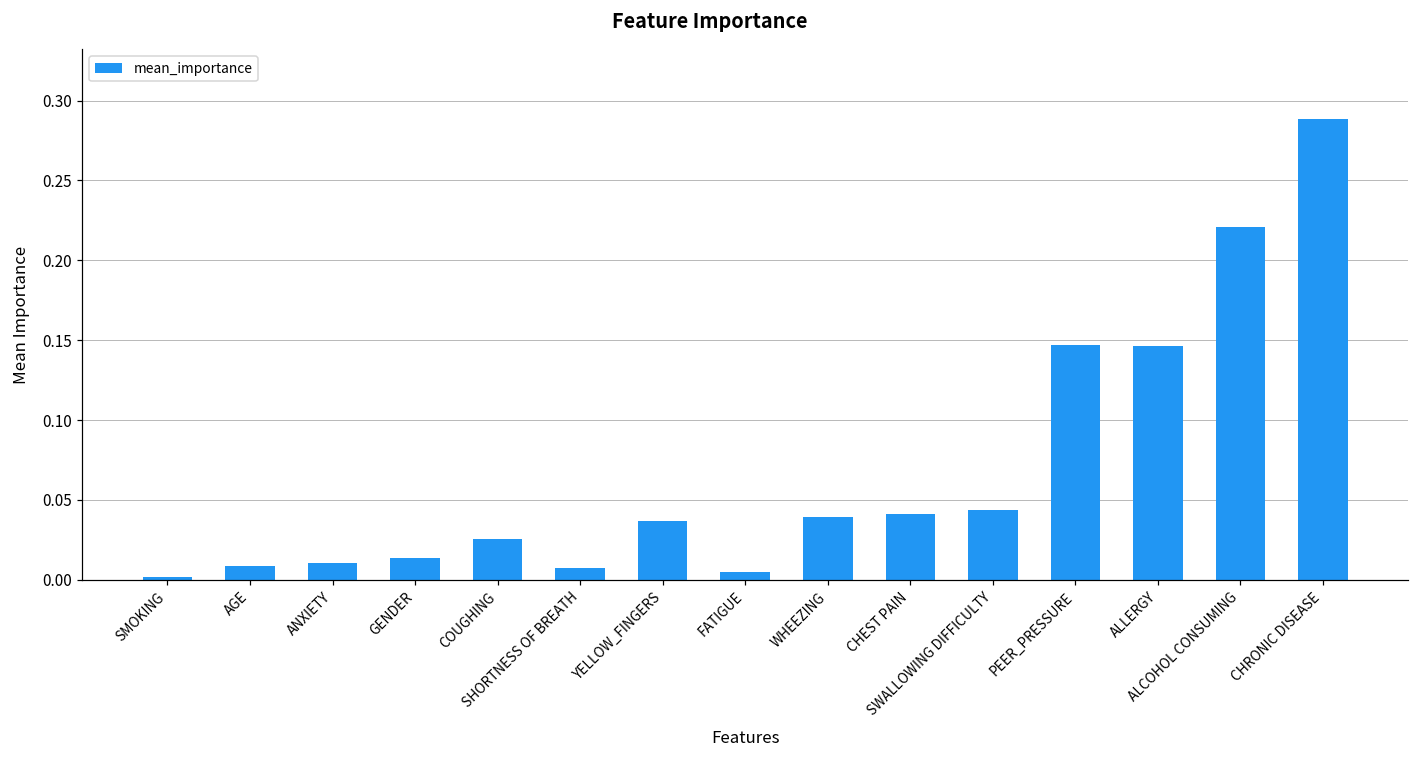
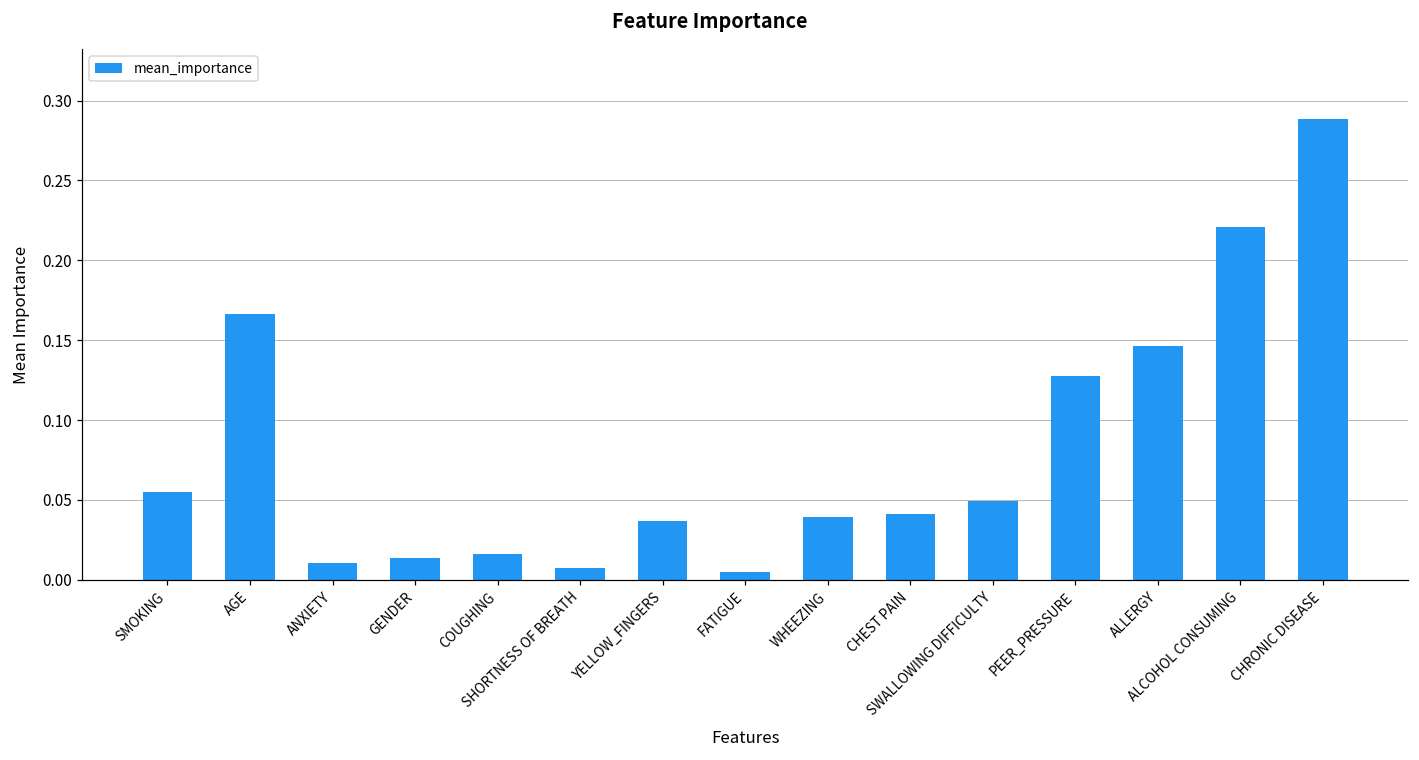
SMOKING: 0.001 -> 0.055
AGE: 0.008 -> 0.166
COUGHING: 0.025 -> 0.016
SWALLOWING DIFFICULTY: 0.044 -> 0.049
PEER_PRESSURE: 0.147 -> 0.128
